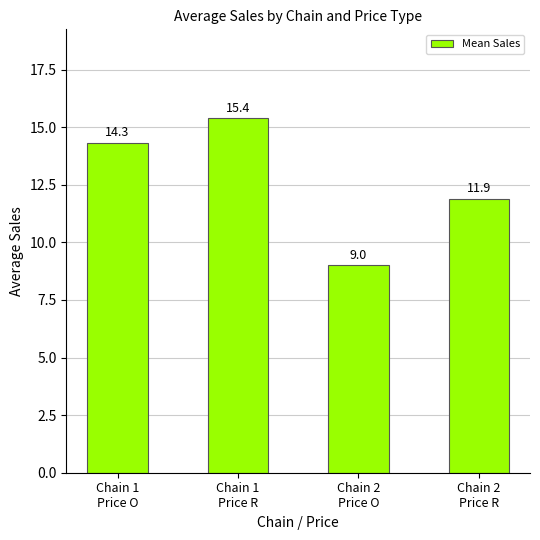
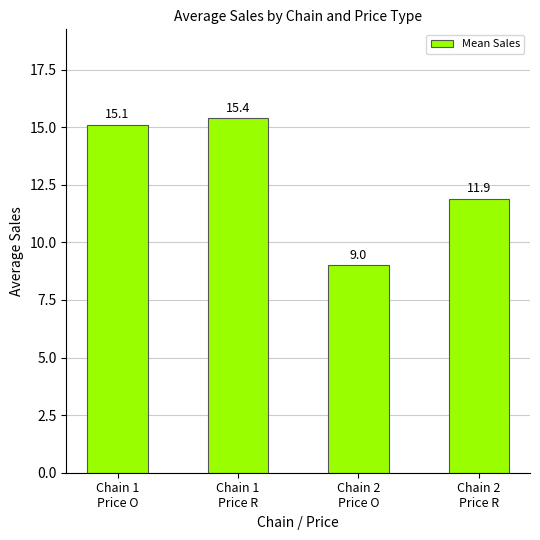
Chain 1 Price O: 14.3 -> 15.1
